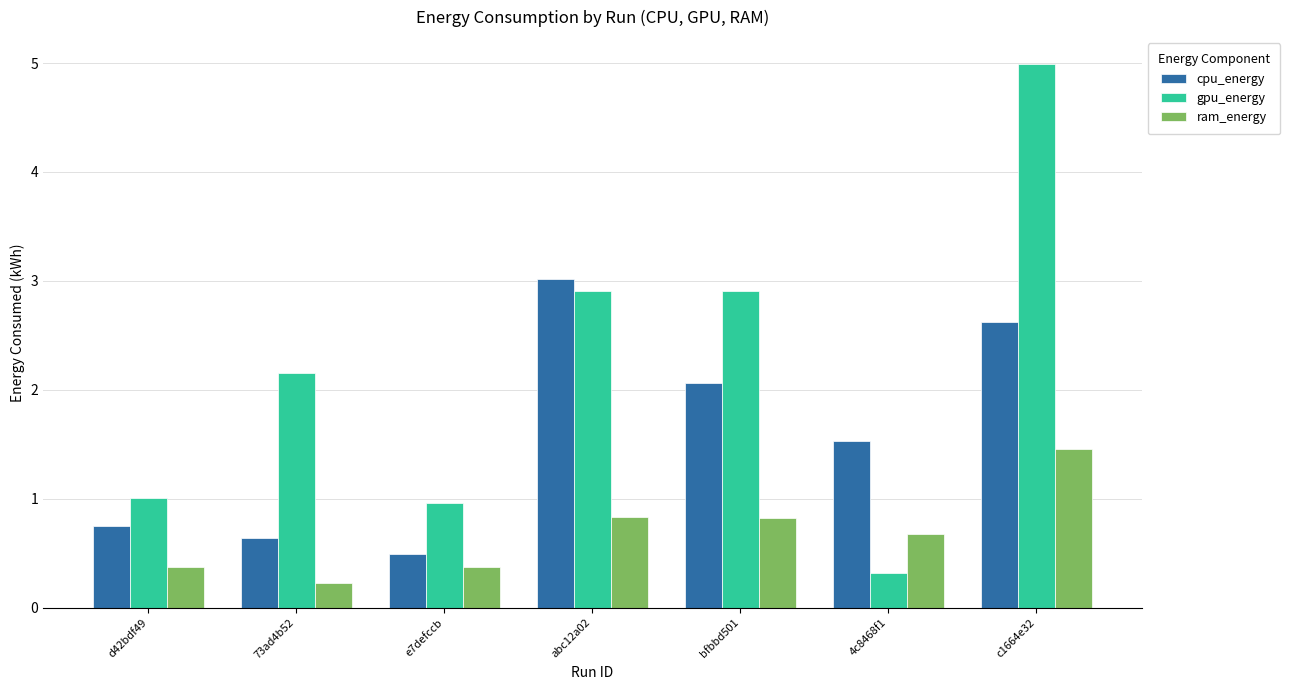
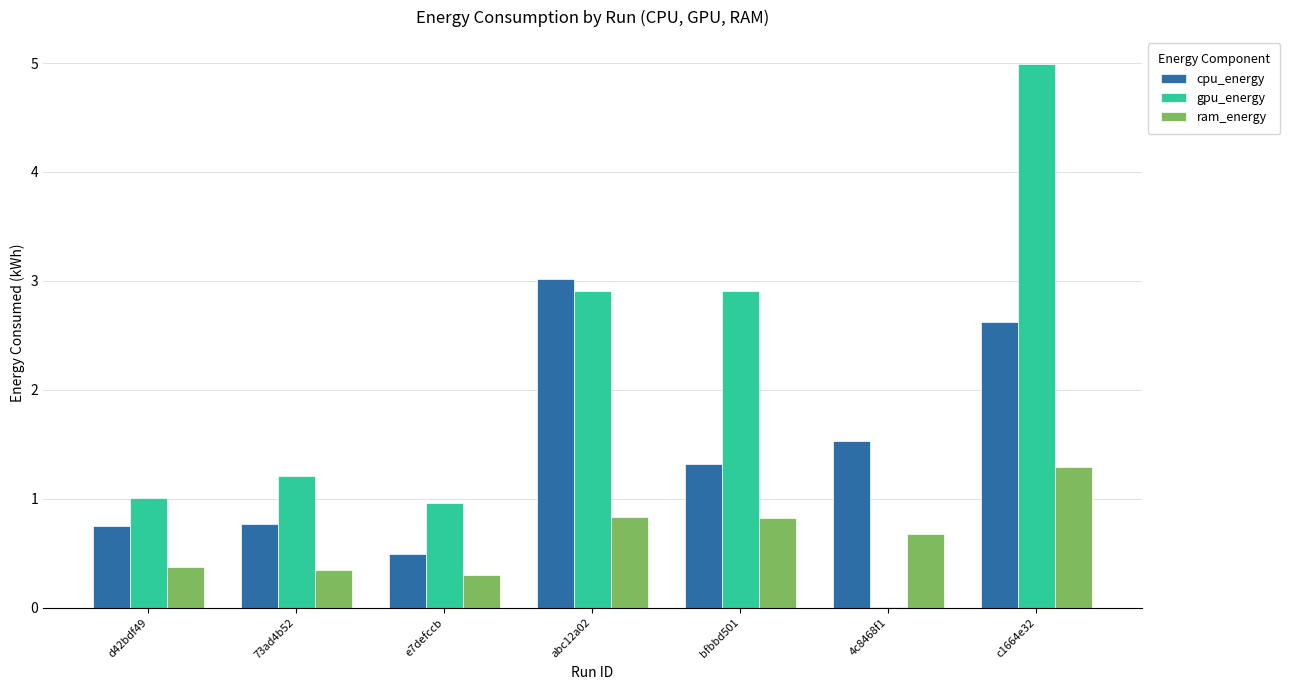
cpu_energy, 73ad4b52: 0.64 -> 0.77
gpu_energy, 73ad4b52: 2.15 -> 1.21
ram_energy, 73ad4b52: 0.23 -> 0.35
ram_energy, e7defccb: 0.38 -> 0.30
cpu_energy, bfbbd501: 2.06 -> 1.32
gpu_energy, 4c8468f1: 0.32 -> 0.00
ram_energy, c1664e32: 1.45 -> 1.29
